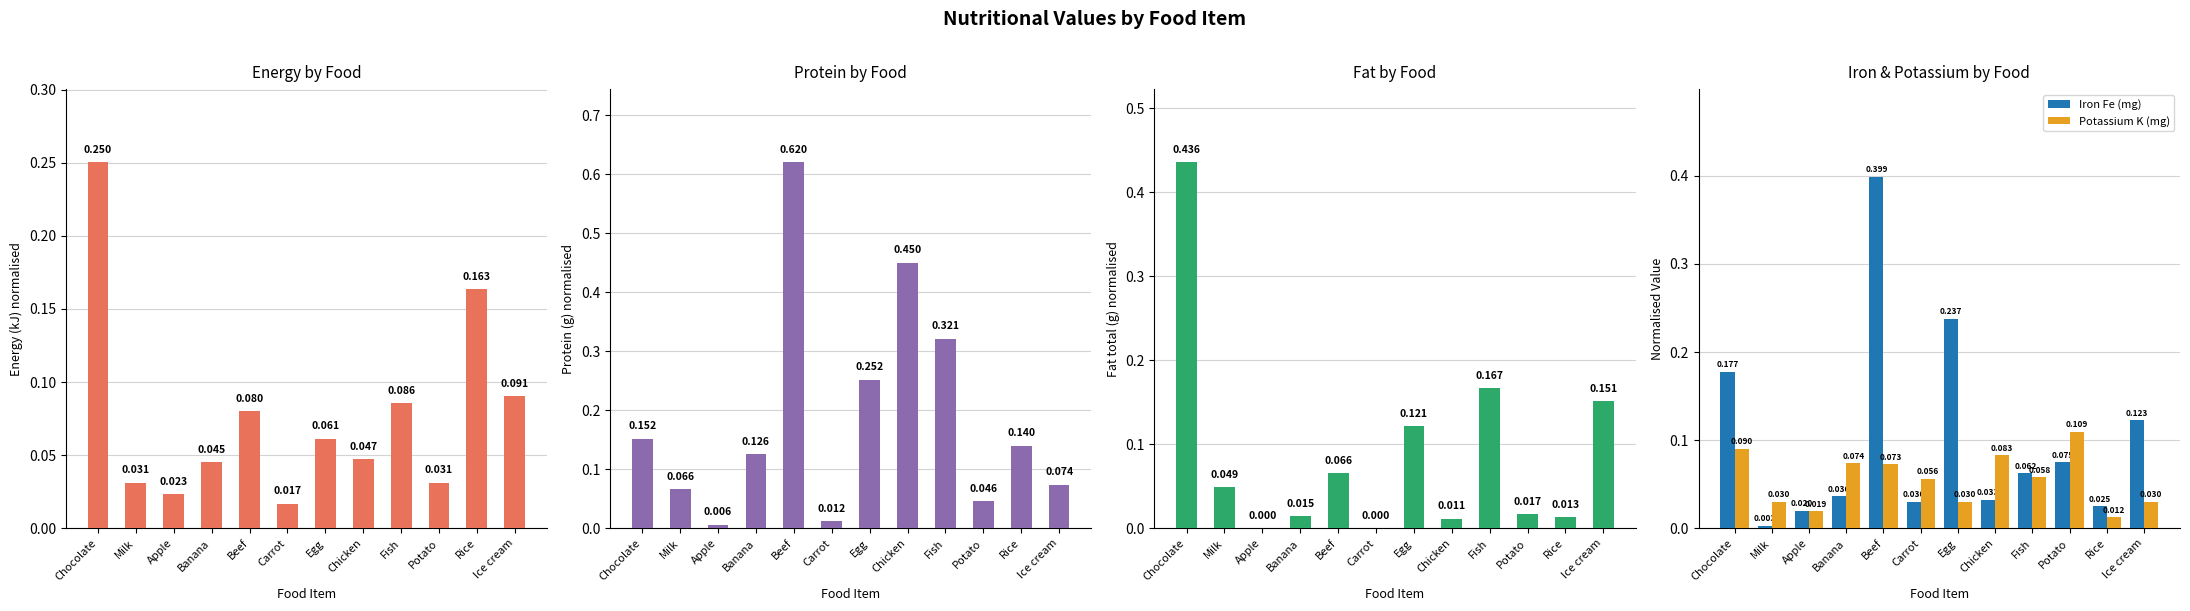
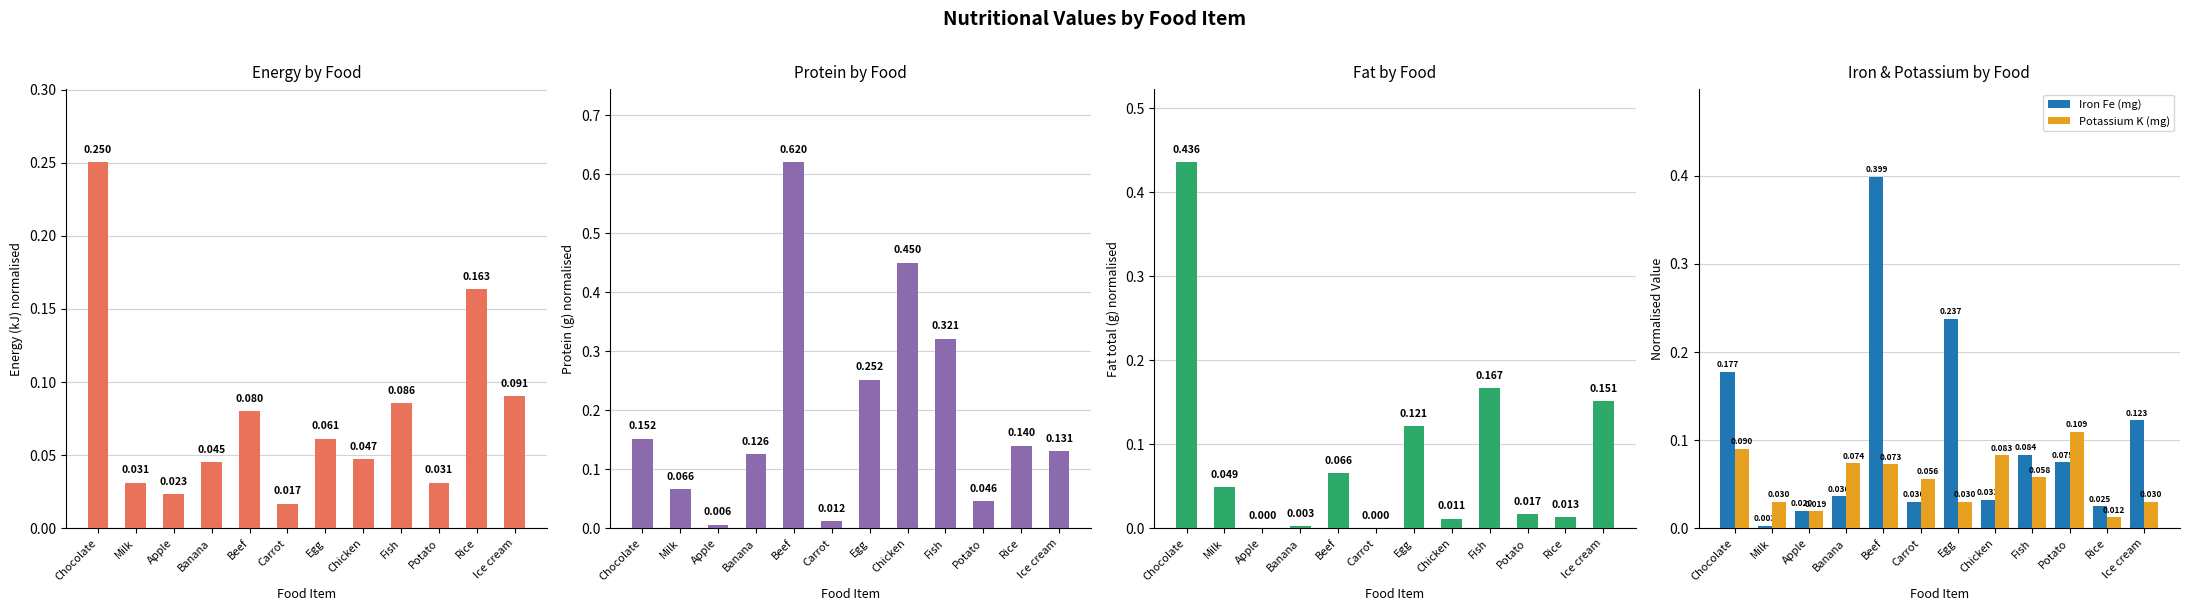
Protein by Food, Ice cream: 0.074 -> 0.131
Fat by Food, Banana: 0.015 -> 0.003
Iron & Potassium by Food, Iron Fe (mg), Fish: 0.062 -> 0.084
